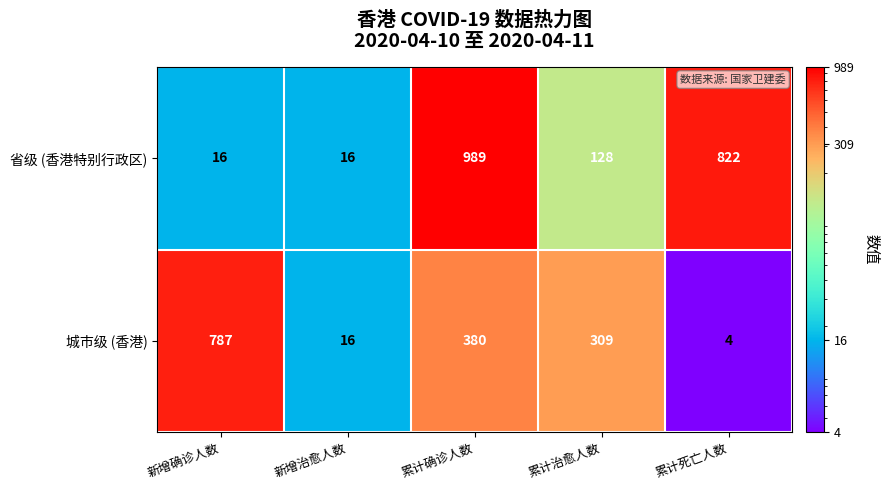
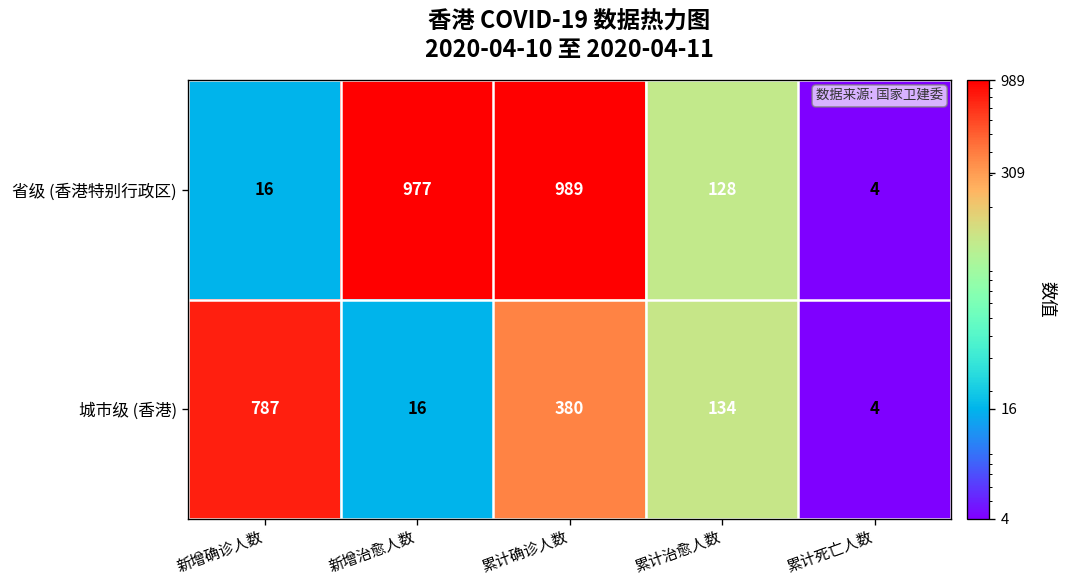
省级 (香港特别行政区), 新增治愈人数: 16 -> 977
省级 (香港特别行政区), 累计死亡人数: 822 -> 4
城市级 (香港), 累计治愈人数: 309 -> 134
